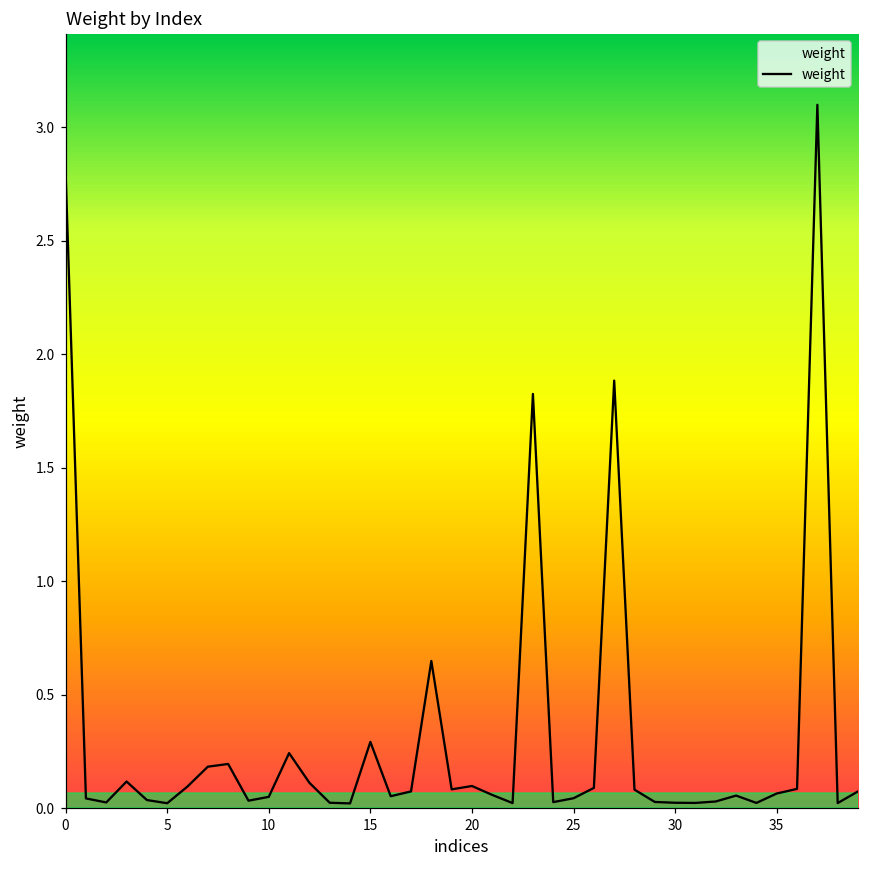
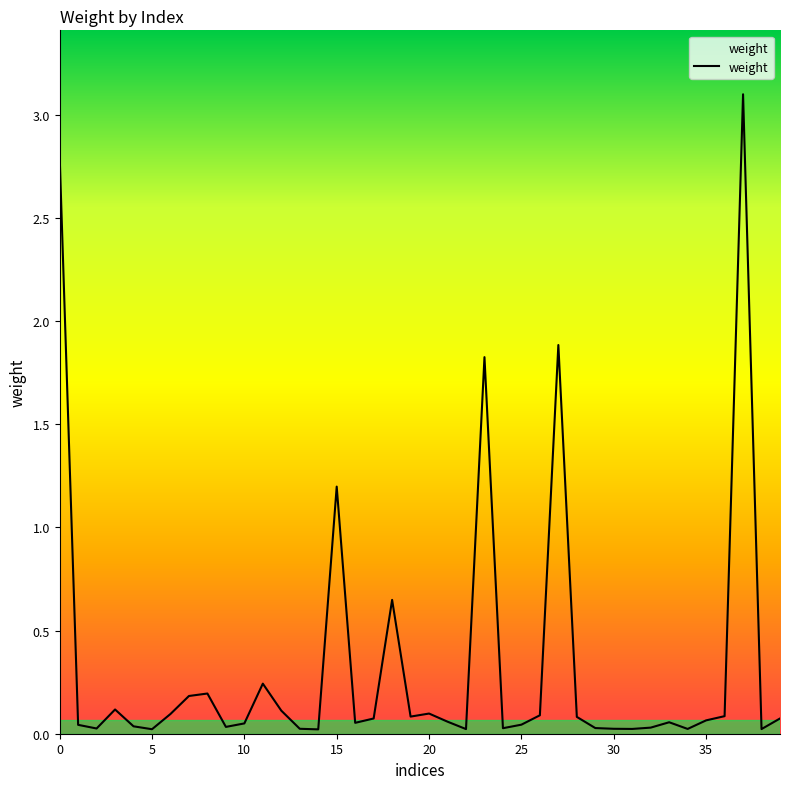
15: 0.29 -> 1.20
